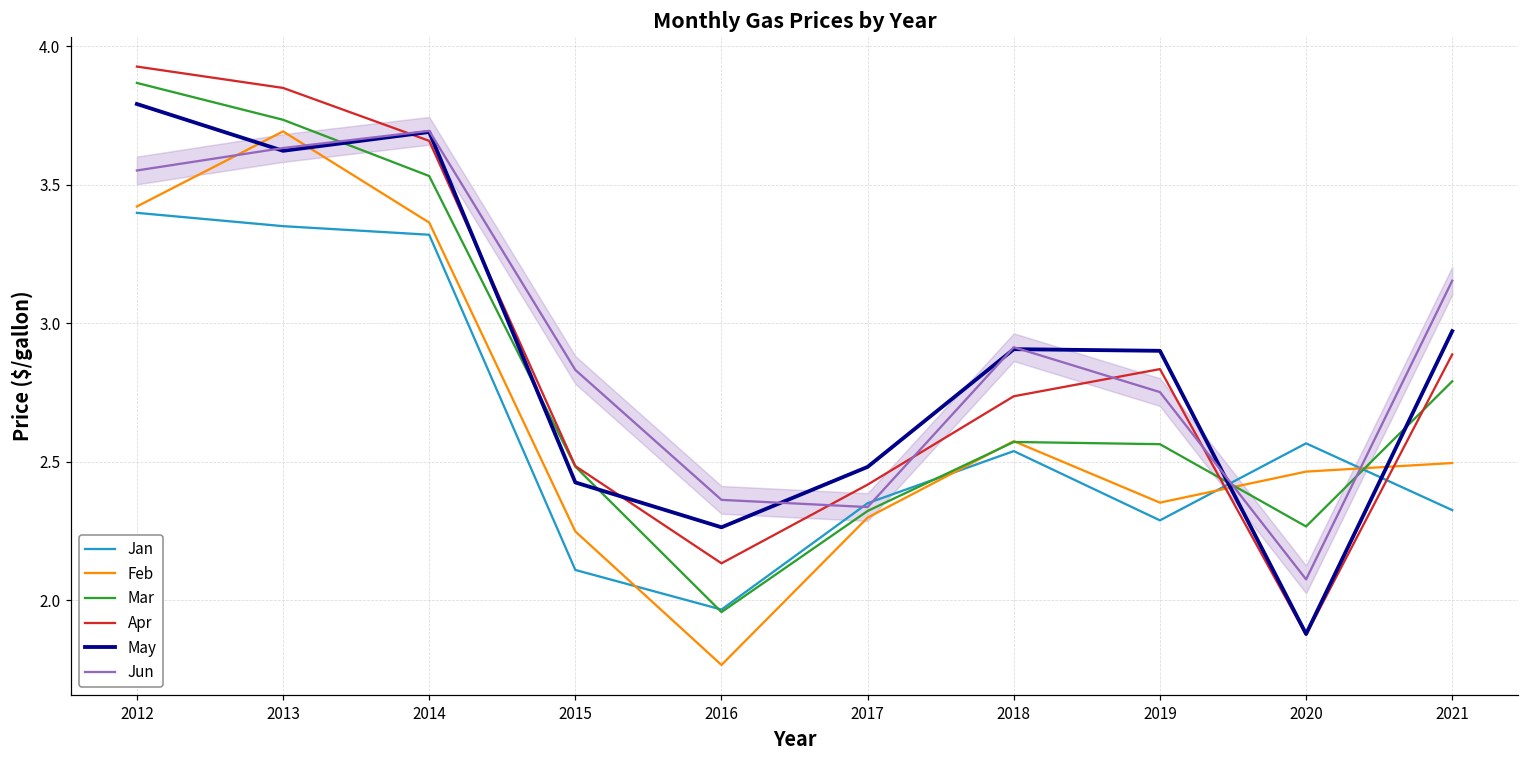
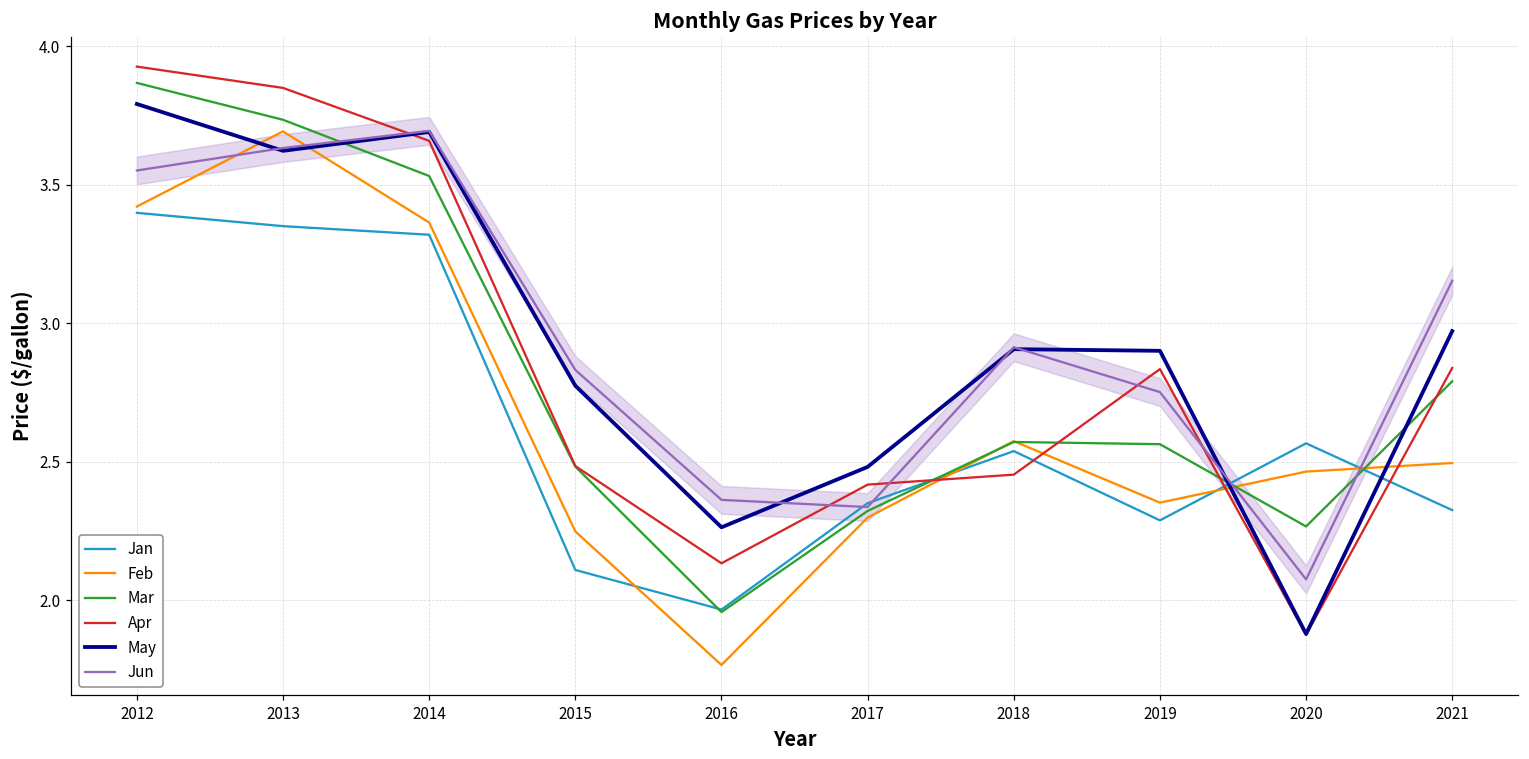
May, 2015: 2.43 -> 2.78
Apr, 2018: 2.74 -> 2.45
Apr, 2021: 2.89 -> 2.84
